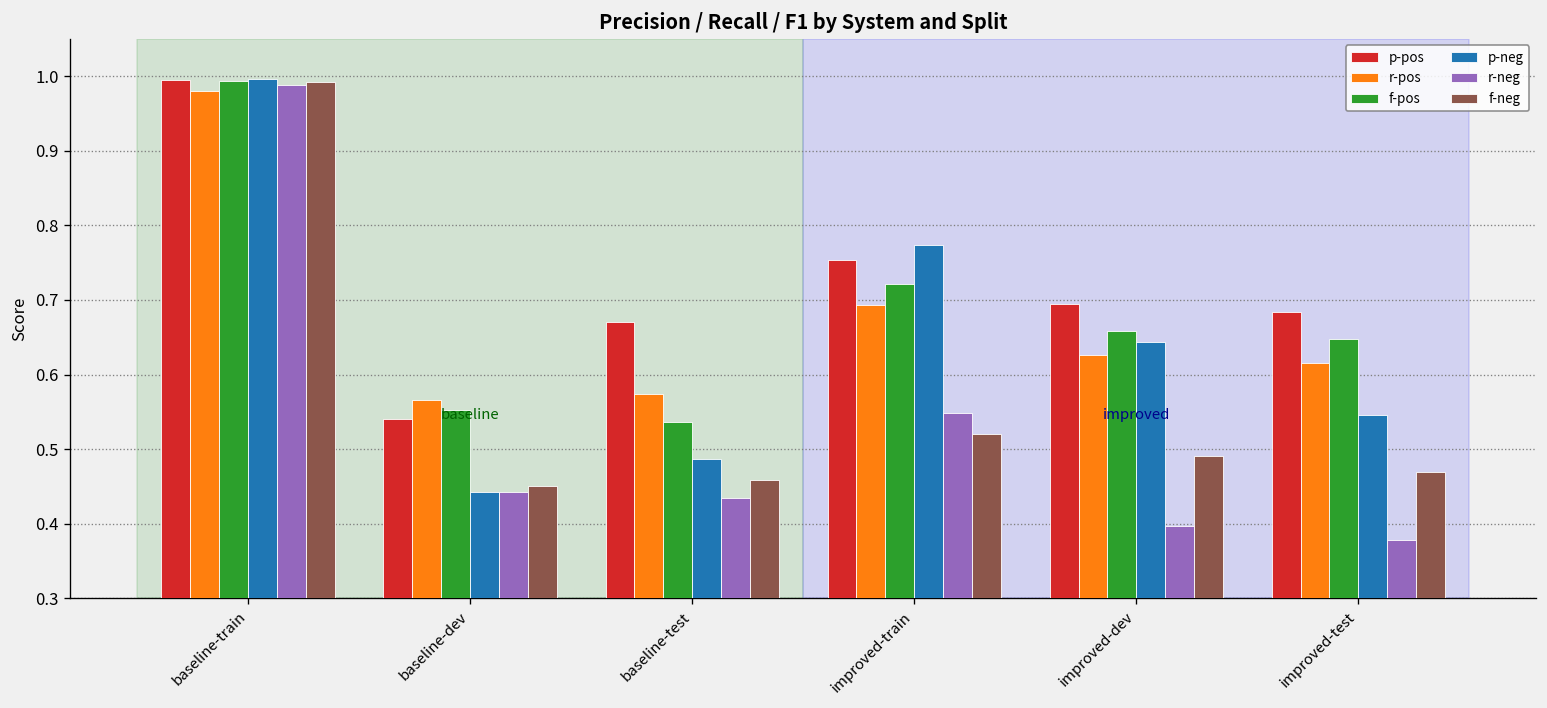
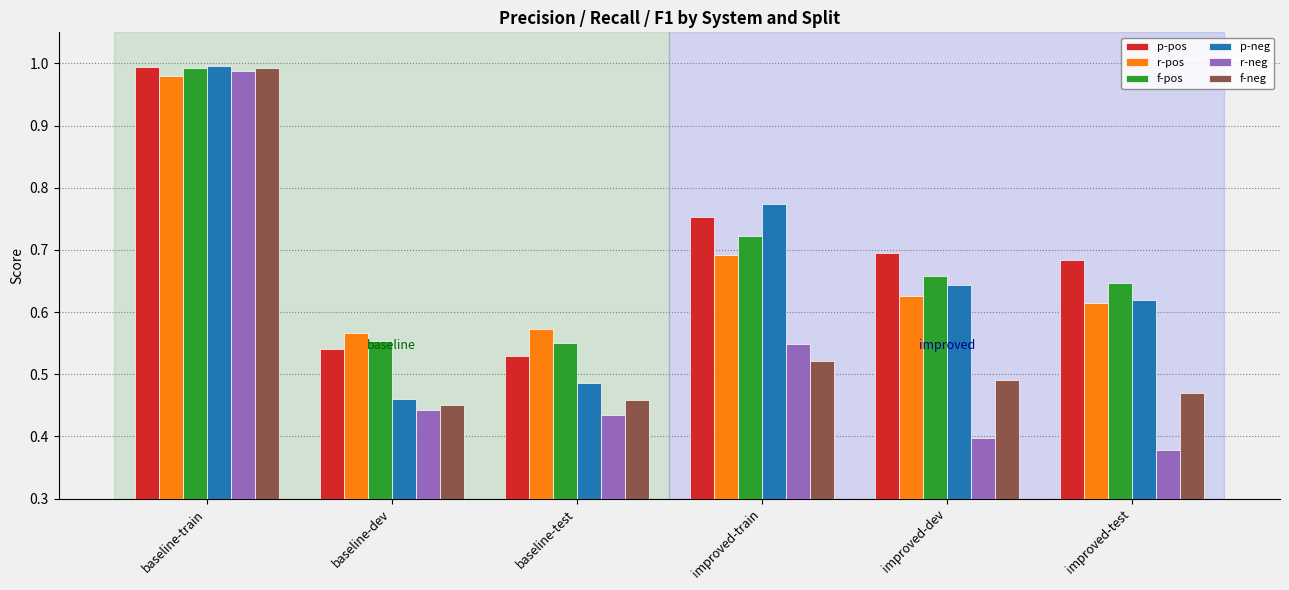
p-neg, baseline-dev: 0.44 -> 0.46
p-pos, baseline-test: 0.67 -> 0.53
f-pos, baseline-test: 0.54 -> 0.55
p-neg, improved-test: 0.55 -> 0.62
